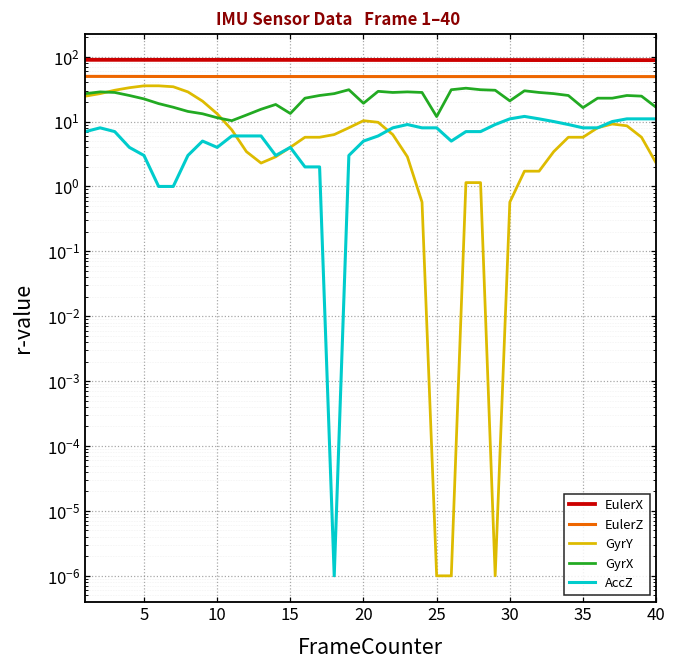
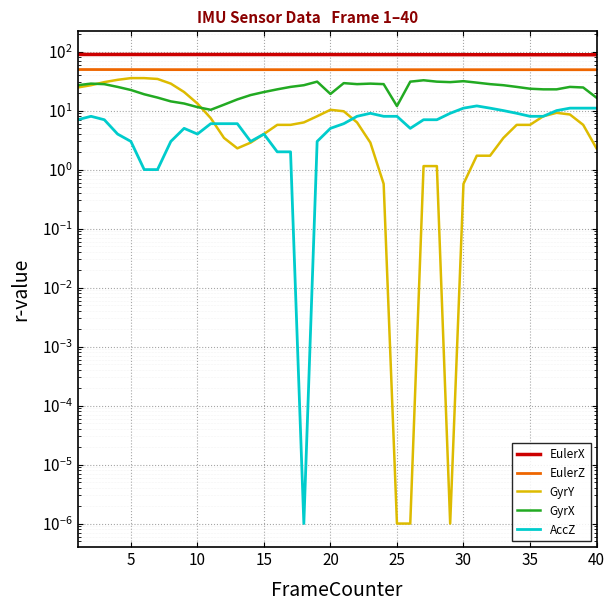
GyrX, 15: 13 -> 21
GyrX, 30: 21 -> 30
GyrX, 35: 16 -> 23
